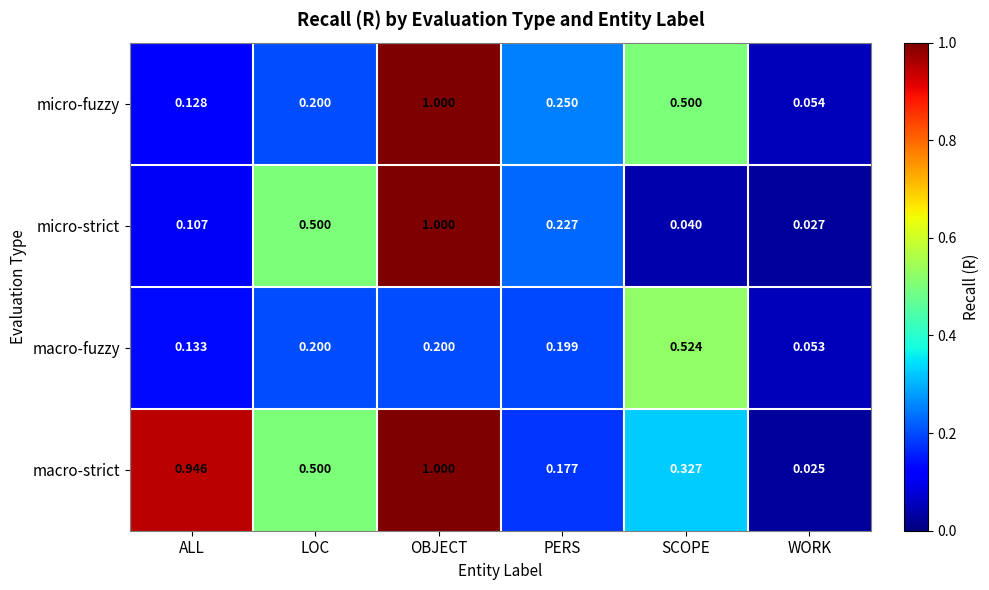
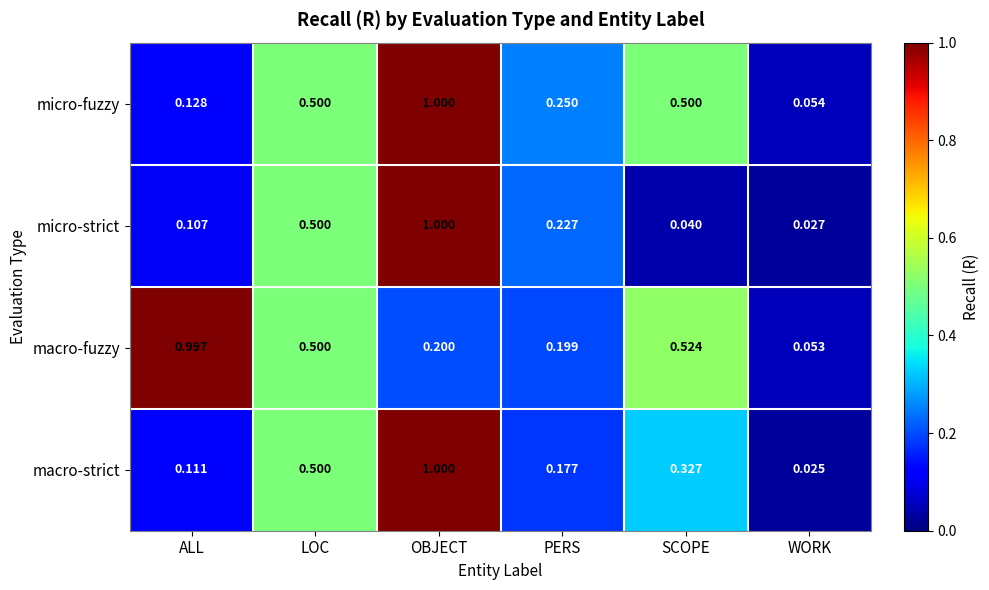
micro-fuzzy, LOC: 0.200 -> 0.500
macro-fuzzy, ALL: 0.133 -> 0.997
macro-fuzzy, LOC: 0.200 -> 0.500
macro-strict, ALL: 0.946 -> 0.111
